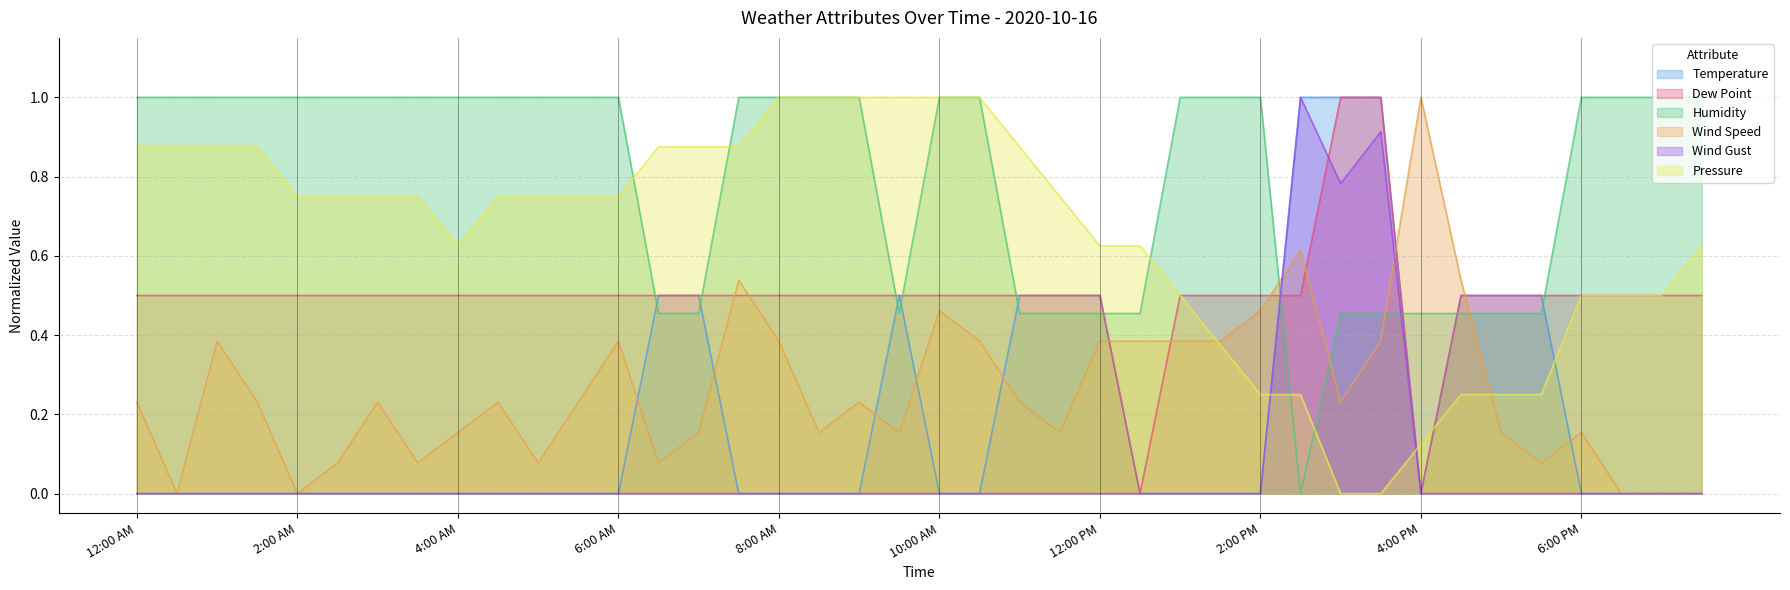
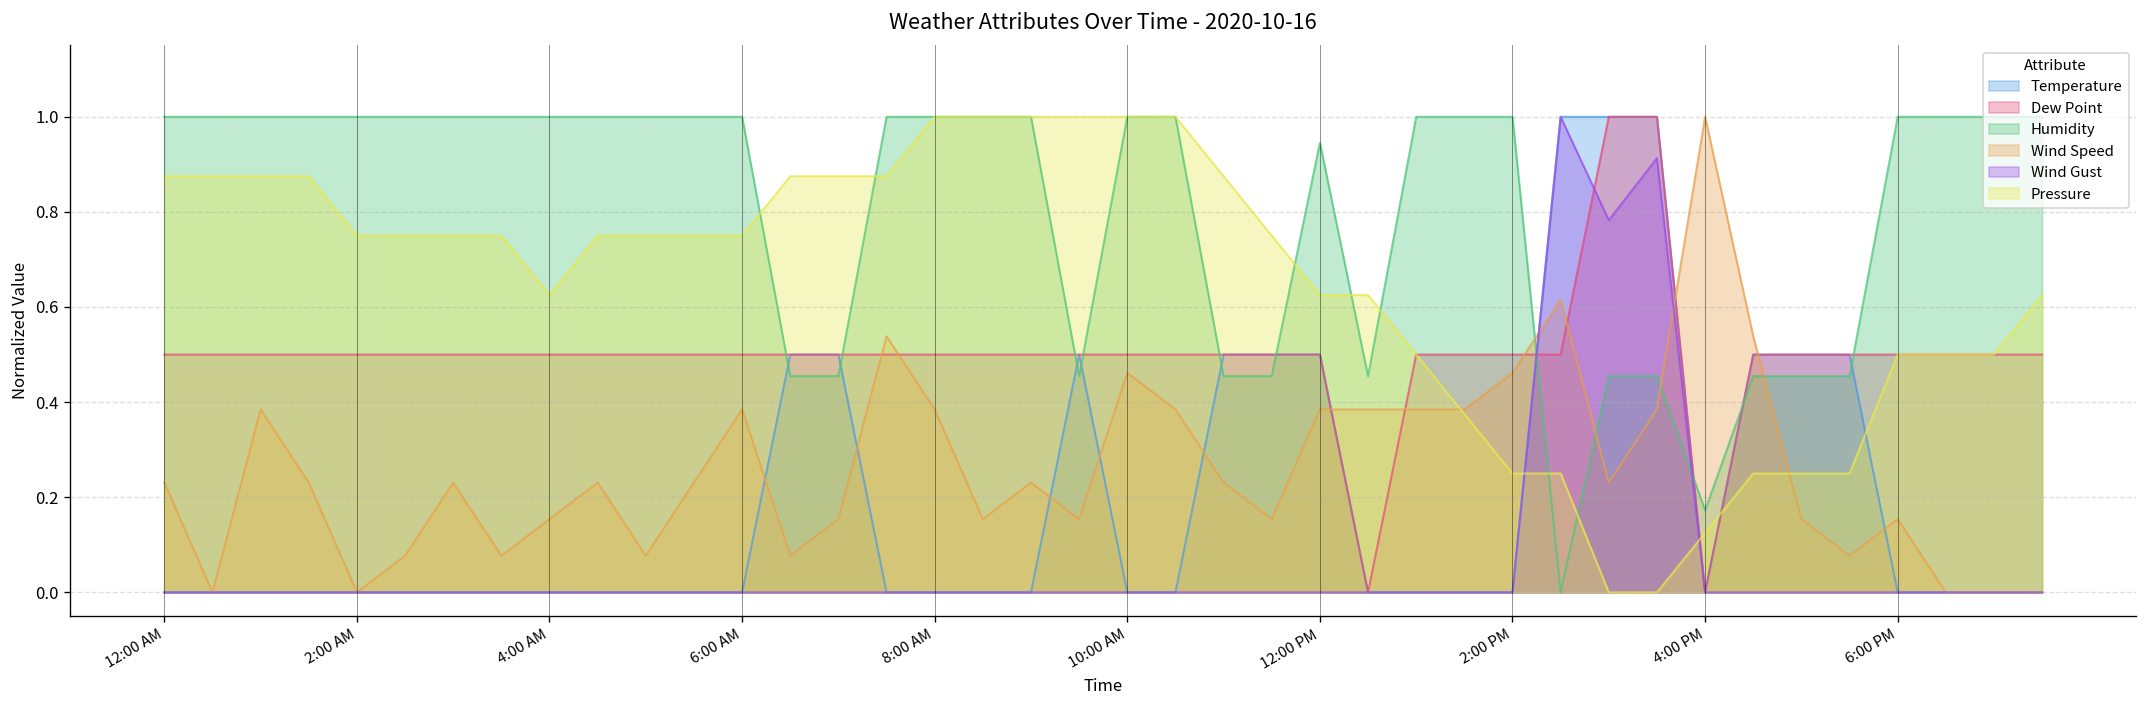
Humidity, 12:00 PM: 0.45 -> 0.95
Humidity, 4:00 PM: 0.45 -> 0.17
